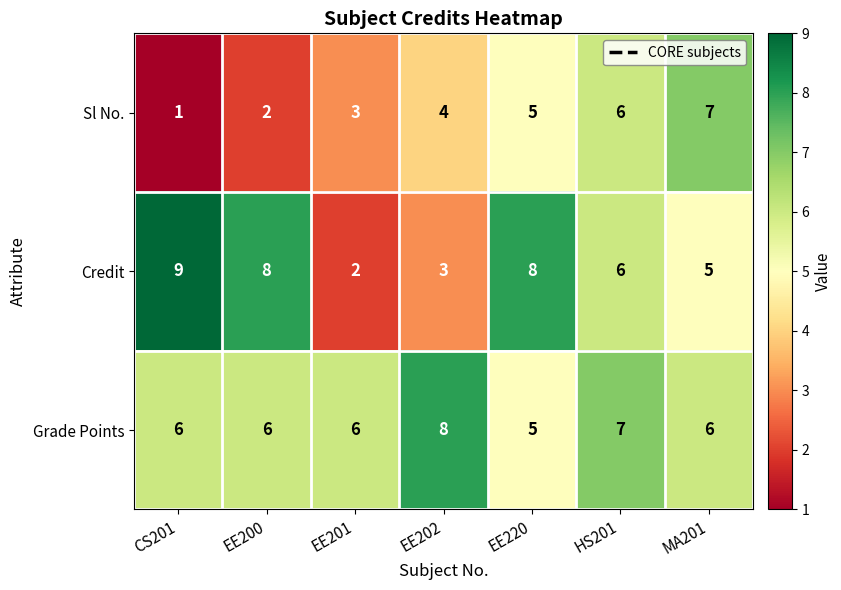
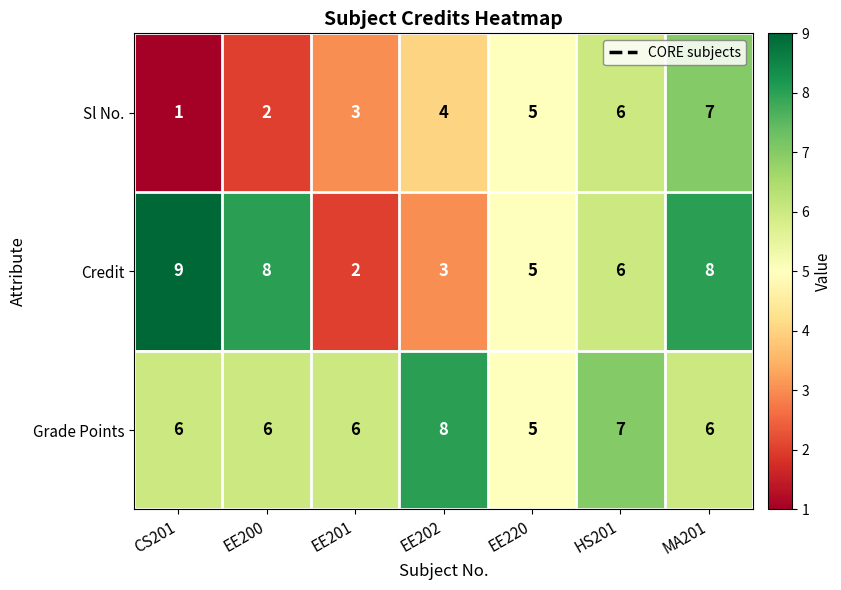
Credit, EE220: 8 -> 5
Credit, MA201: 5 -> 8
